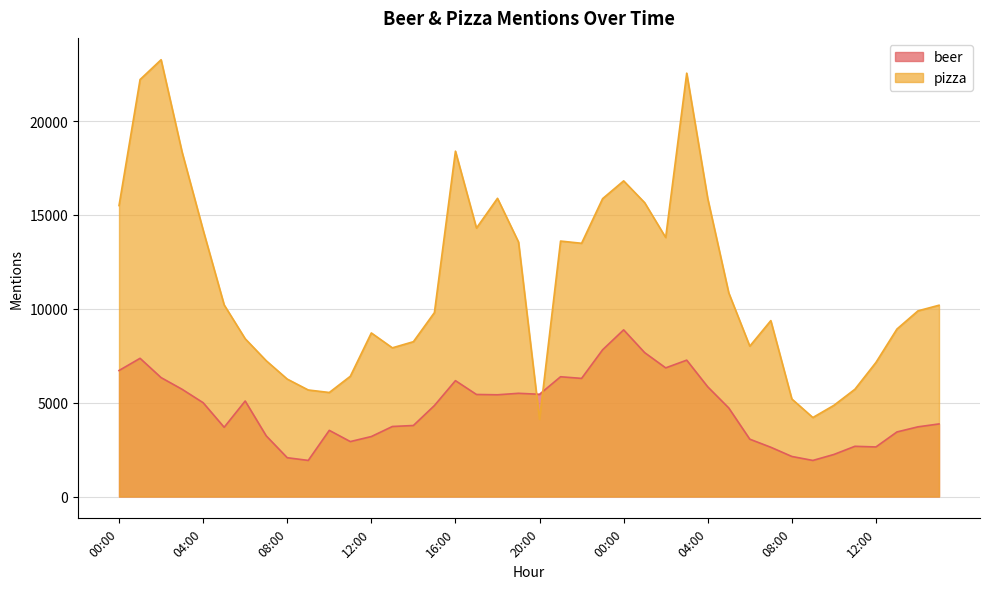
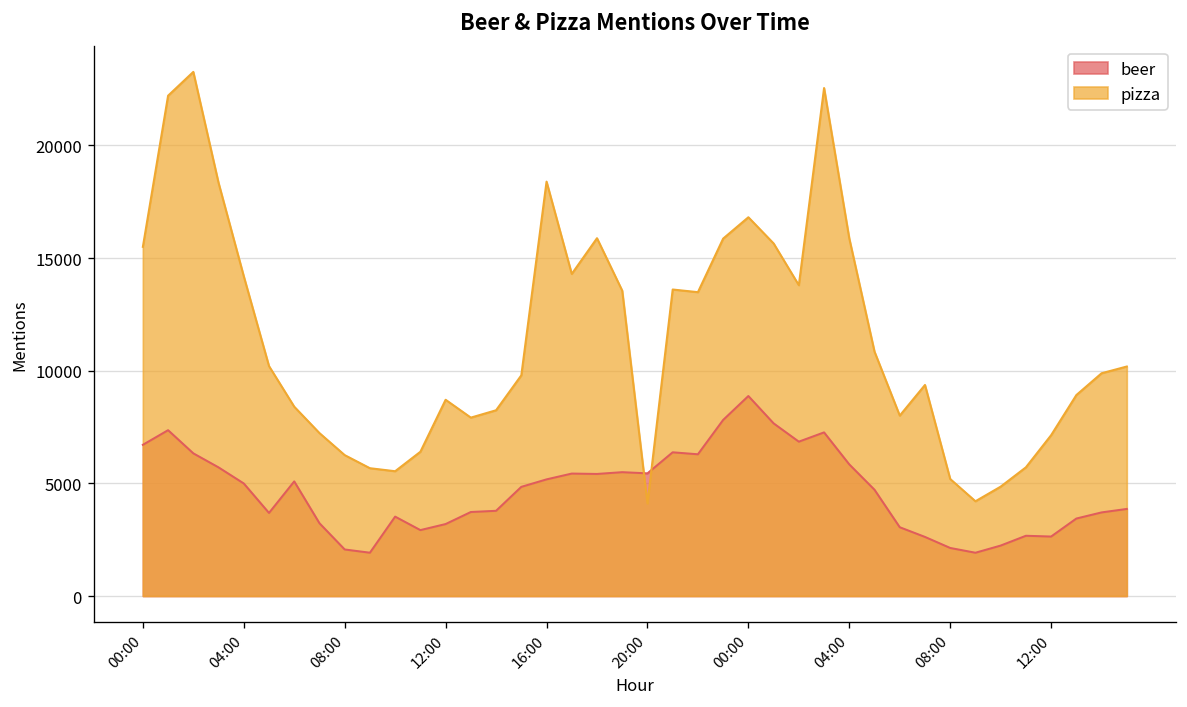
beer, 16:00: 6200 -> 5200
